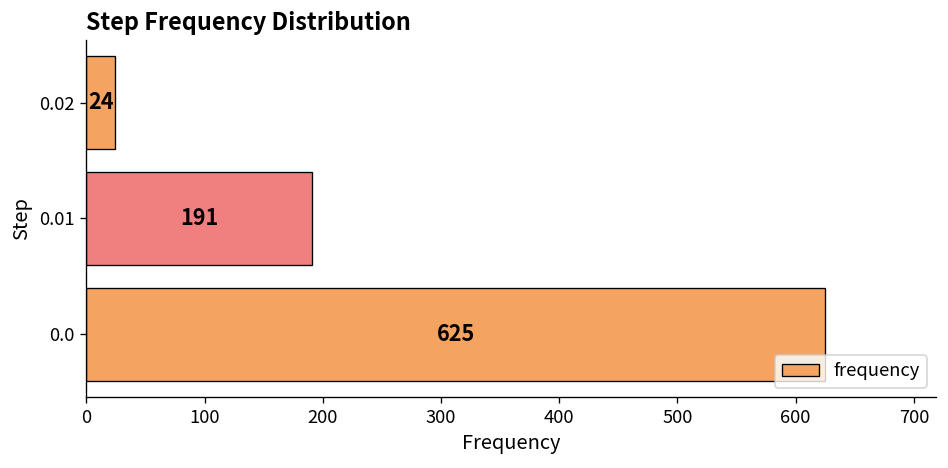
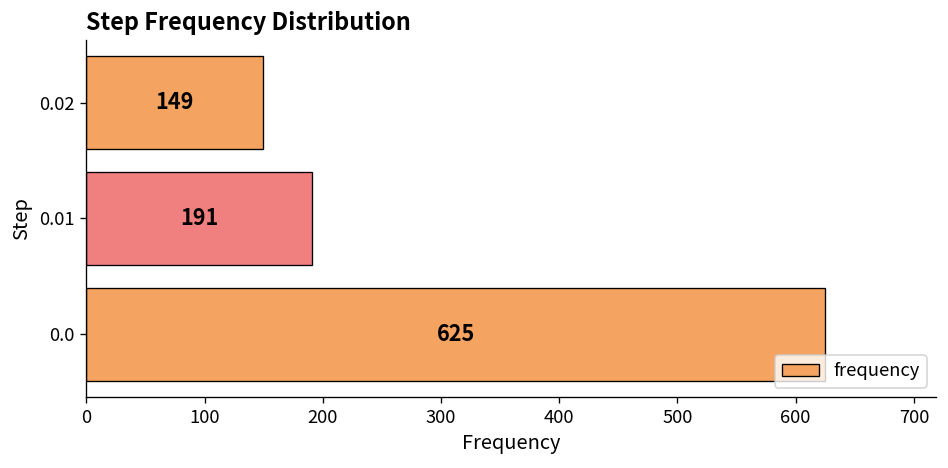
0.02: 24 -> 149
